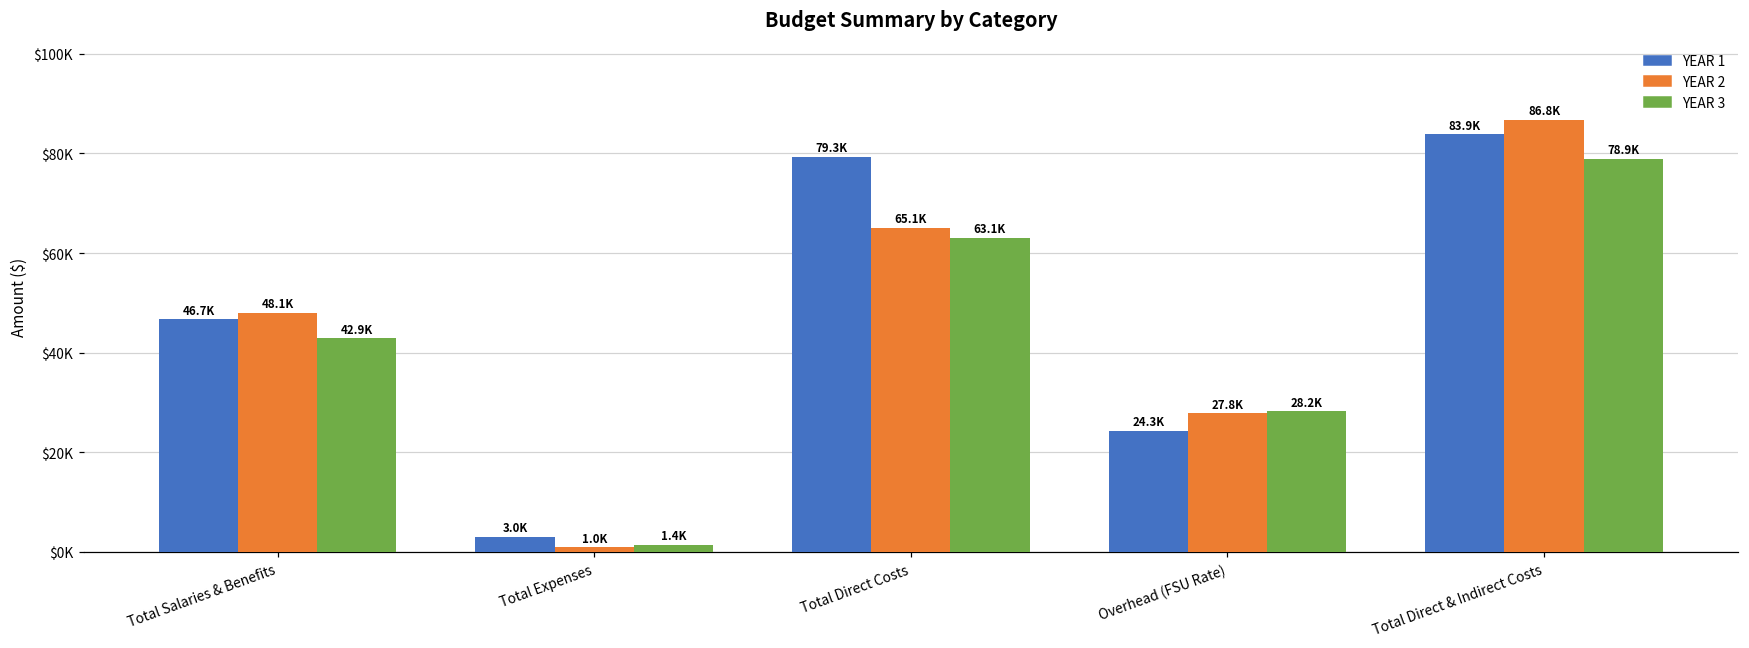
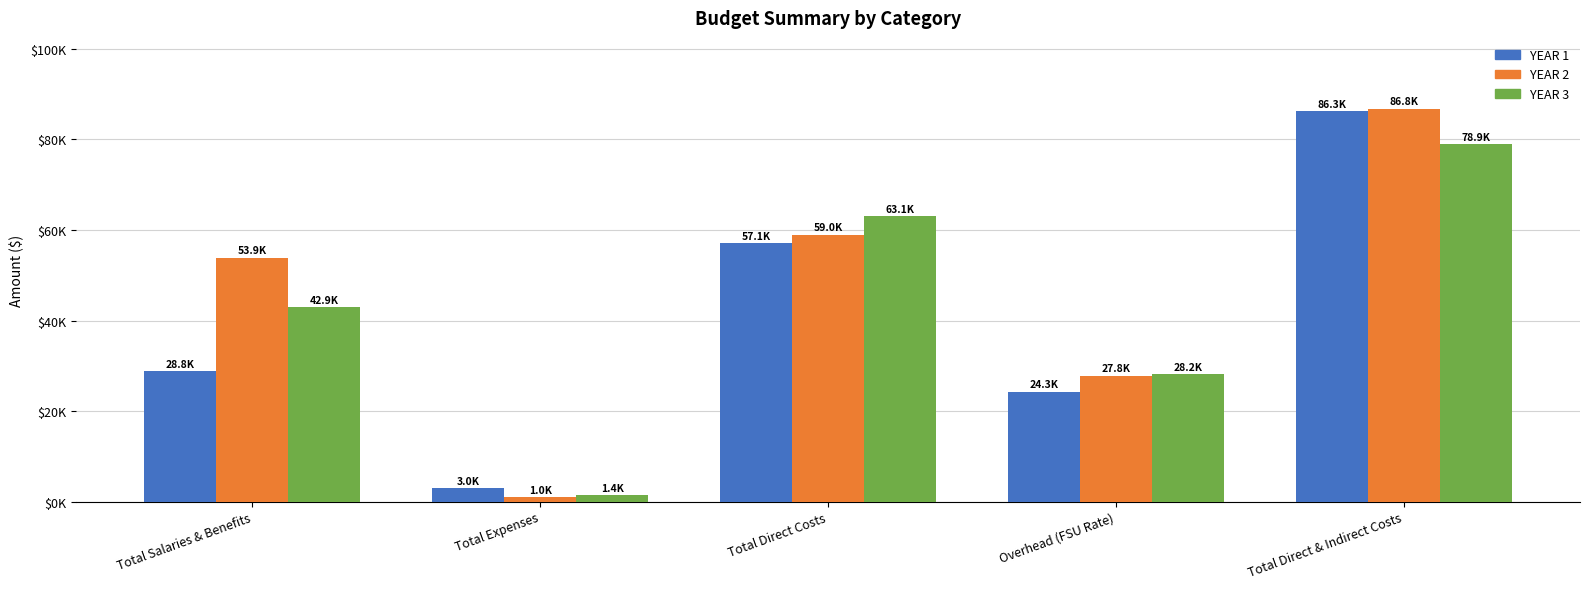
YEAR 1, Total Salaries & Benefits: 46.7K -> 28.8K
YEAR 2, Total Salaries & Benefits: 48.1K -> 53.9K
YEAR 1, Total Direct Costs: 79.3K -> 57.1K
YEAR 2, Total Direct Costs: 65.1K -> 59.0K
YEAR 1, Total Direct & Indirect Costs: 83.9K -> 86.3K
